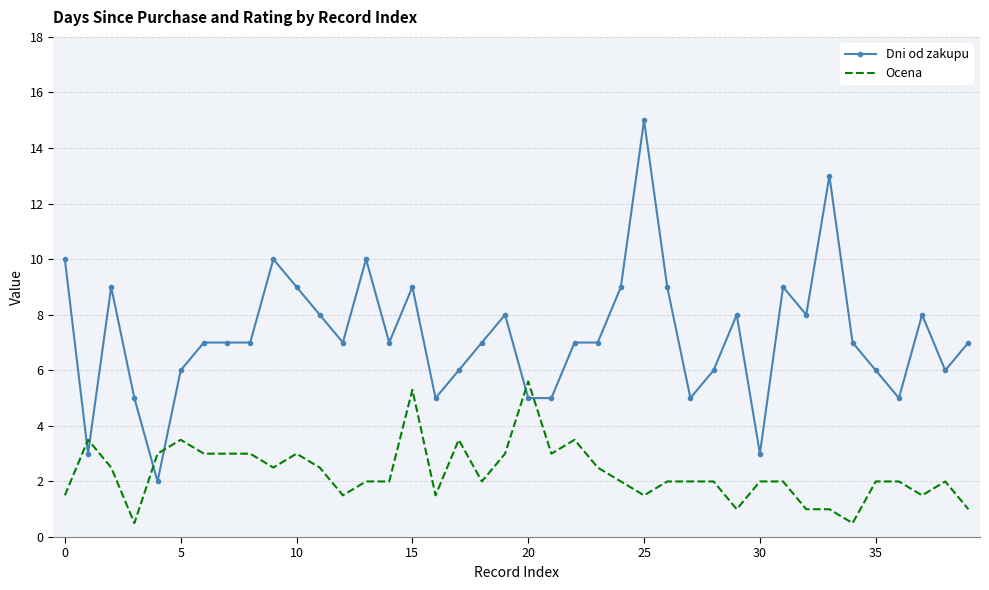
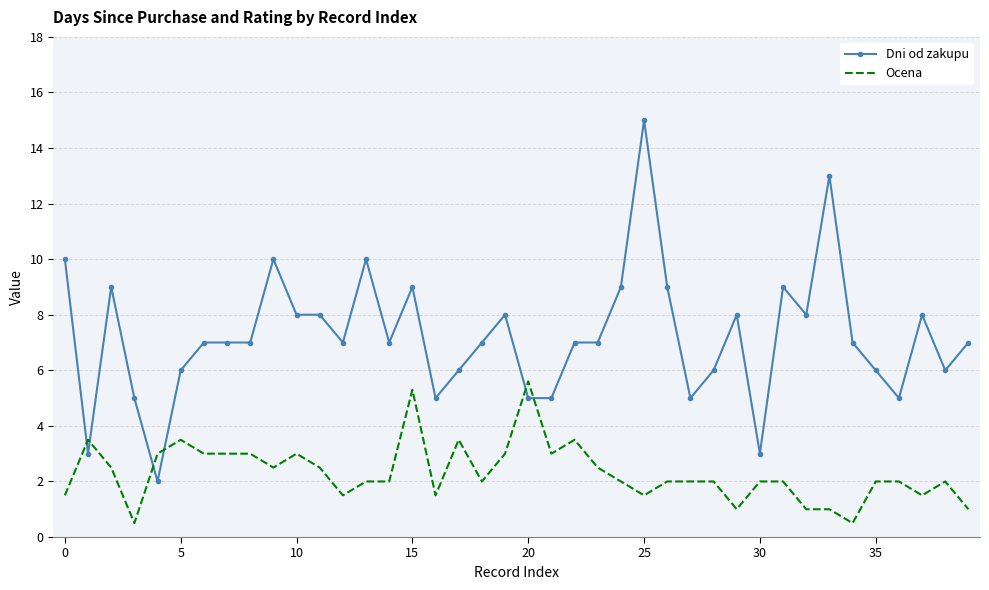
Dni od zakupu, 10: 9 -> 8
